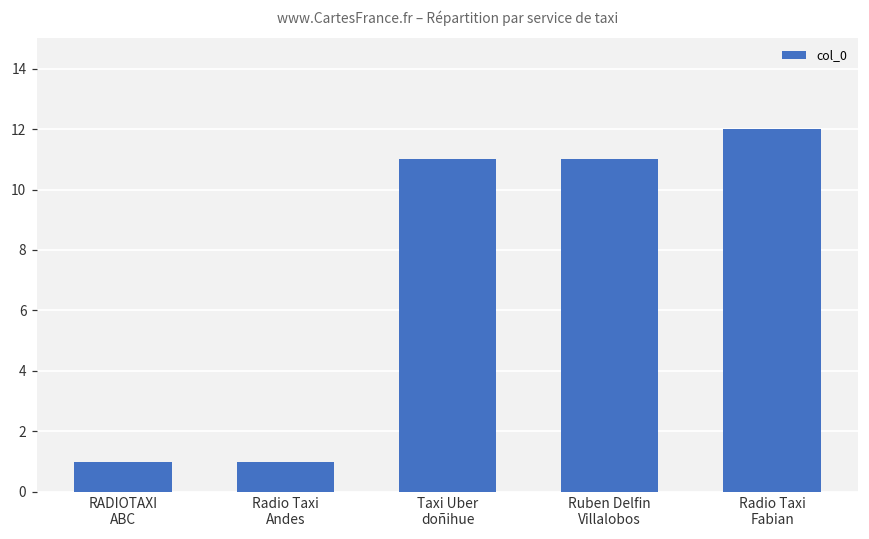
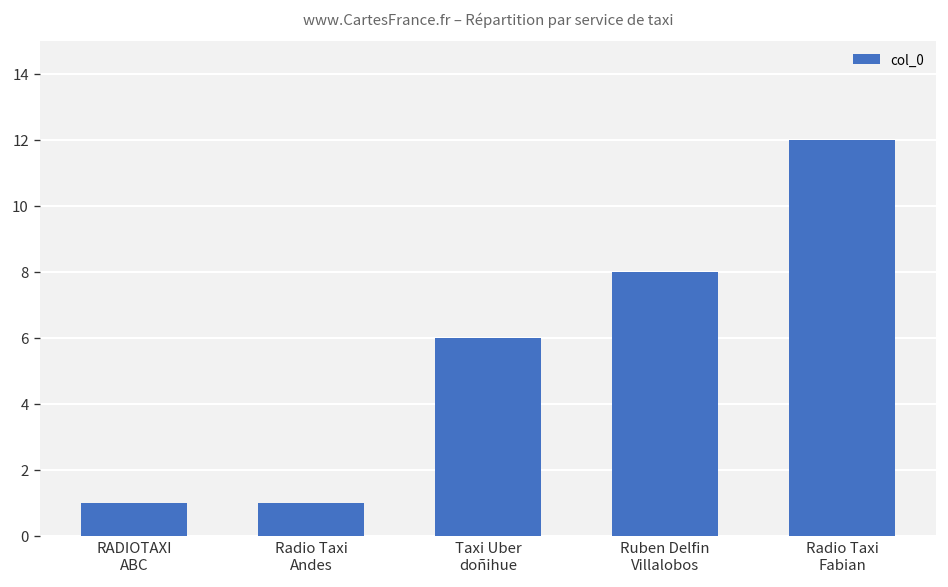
Taxi Uber doñihue: 11 -> 6
Ruben Delfin Villalobos: 11 -> 8
